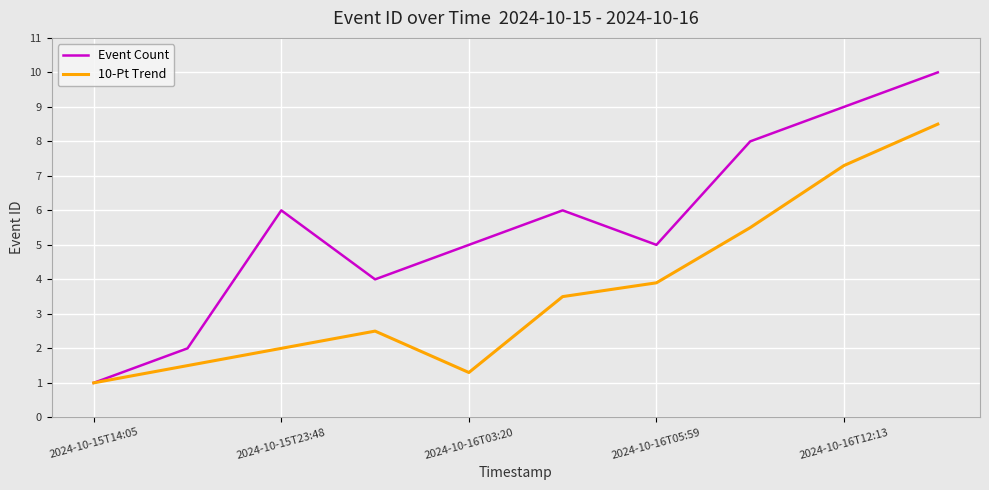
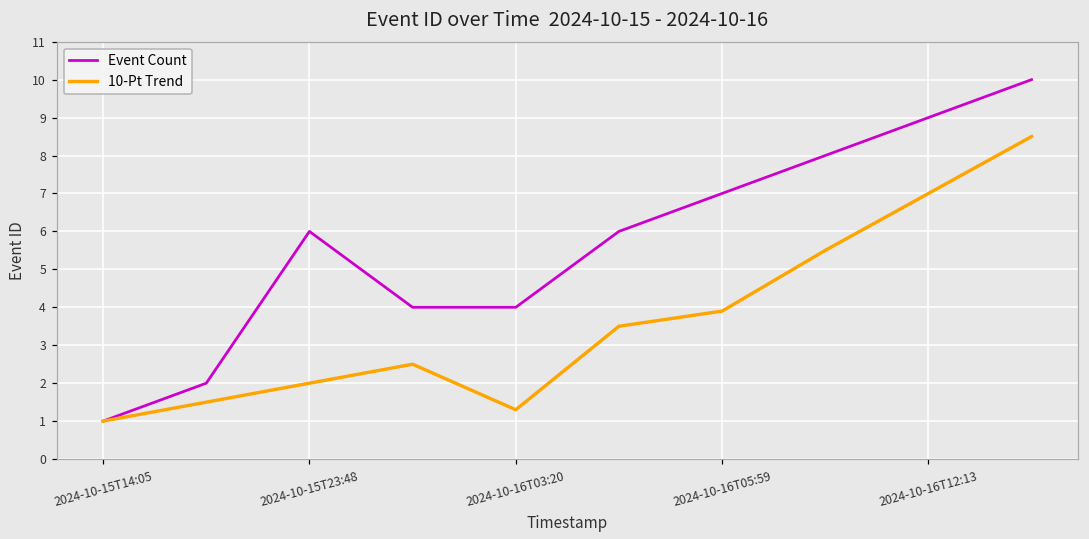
Event Count, 2024-10-16T03:20: 5 -> 4
Event Count, 2024-10-16T05:59: 5 -> 7
10-Pt Trend, 2024-10-16T12:13: 7.3 -> 7.0
